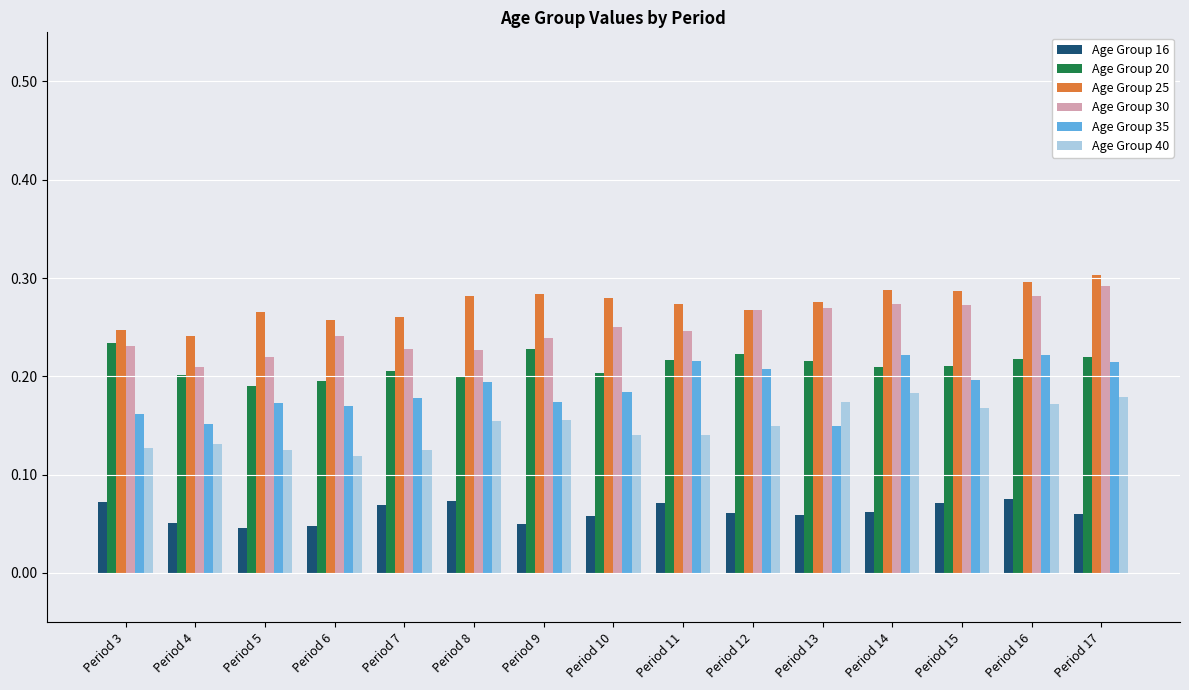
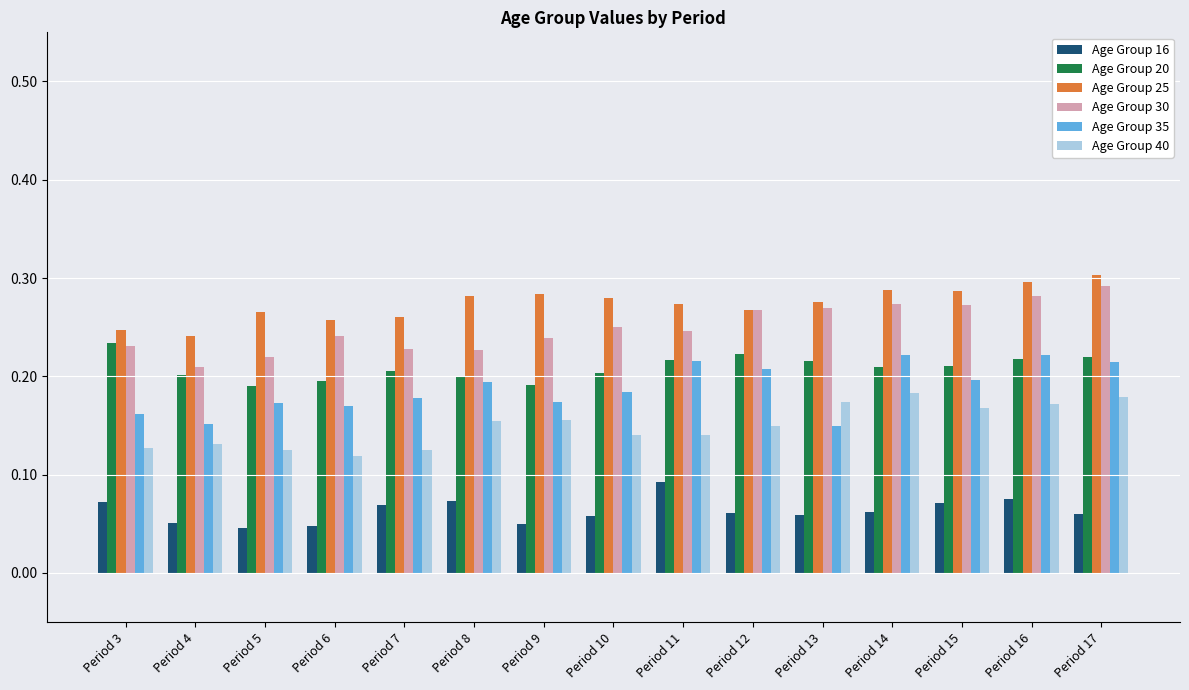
Age Group 20, Period 9: 0.23 -> 0.19
Age Group 16, Period 11: 0.07 -> 0.09
